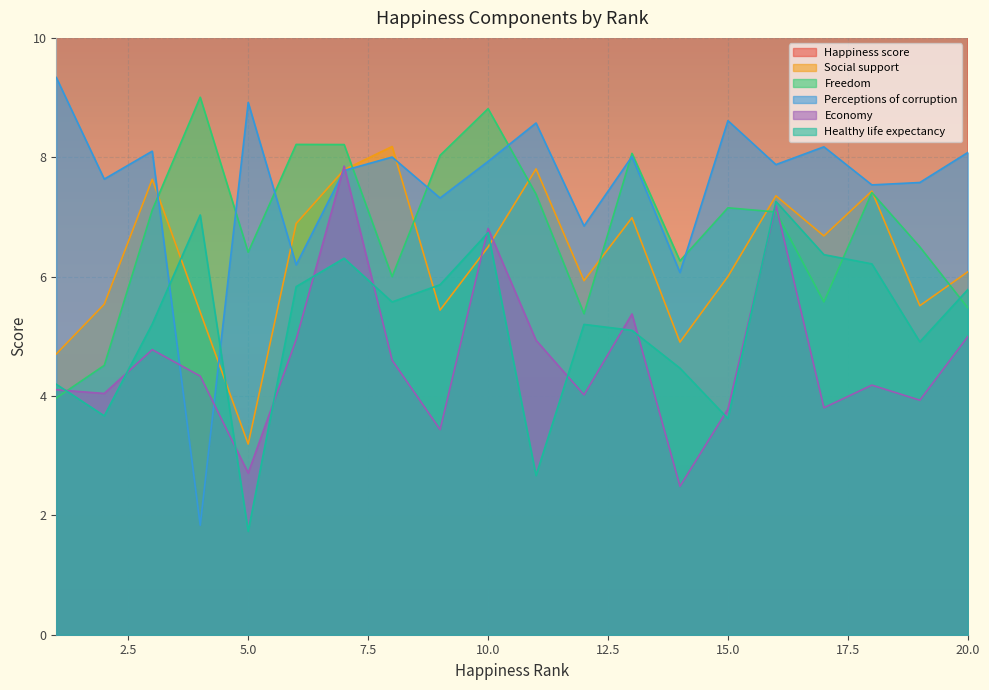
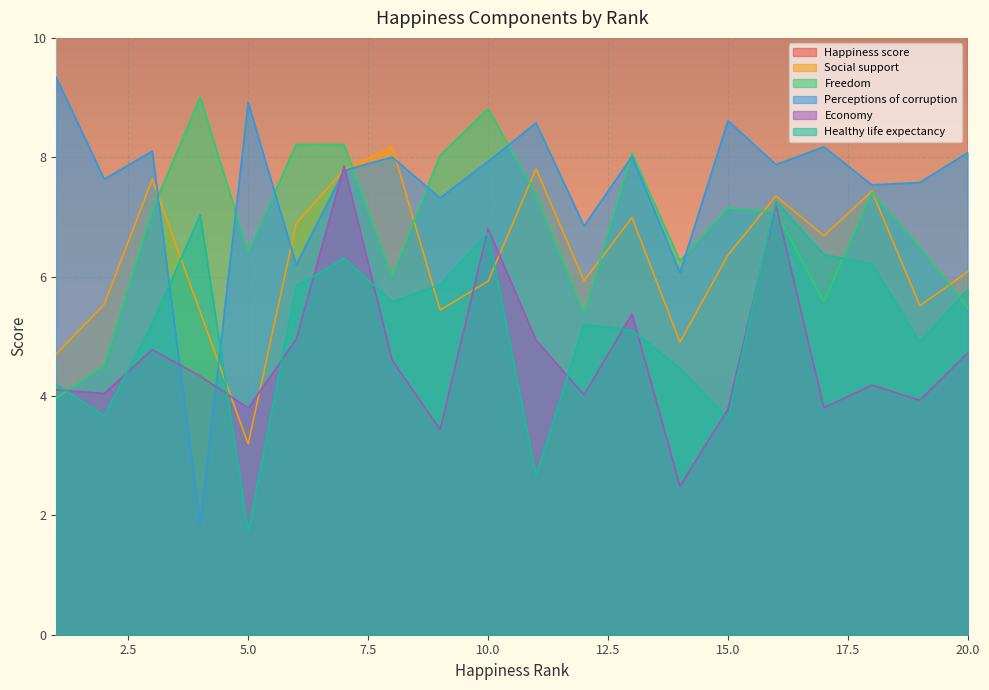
Economy, 5.0: 2.7 -> 3.8
Social support, 10.0: 6.5 -> 5.9
Social support, 15.0: 6.0 -> 6.4
Economy, 20.0: 5.0 -> 4.7
